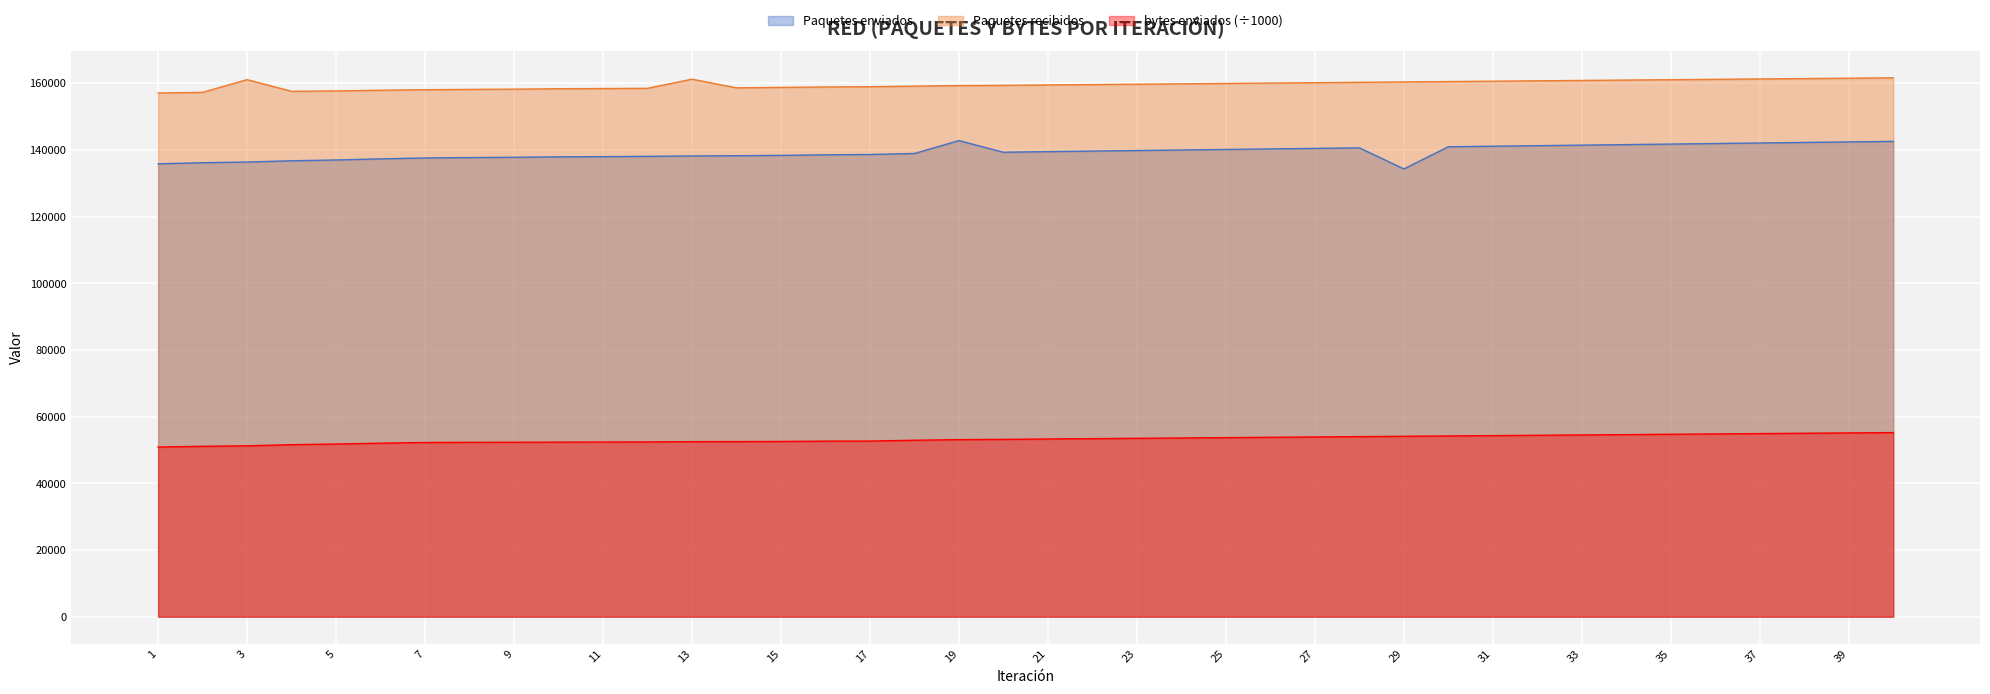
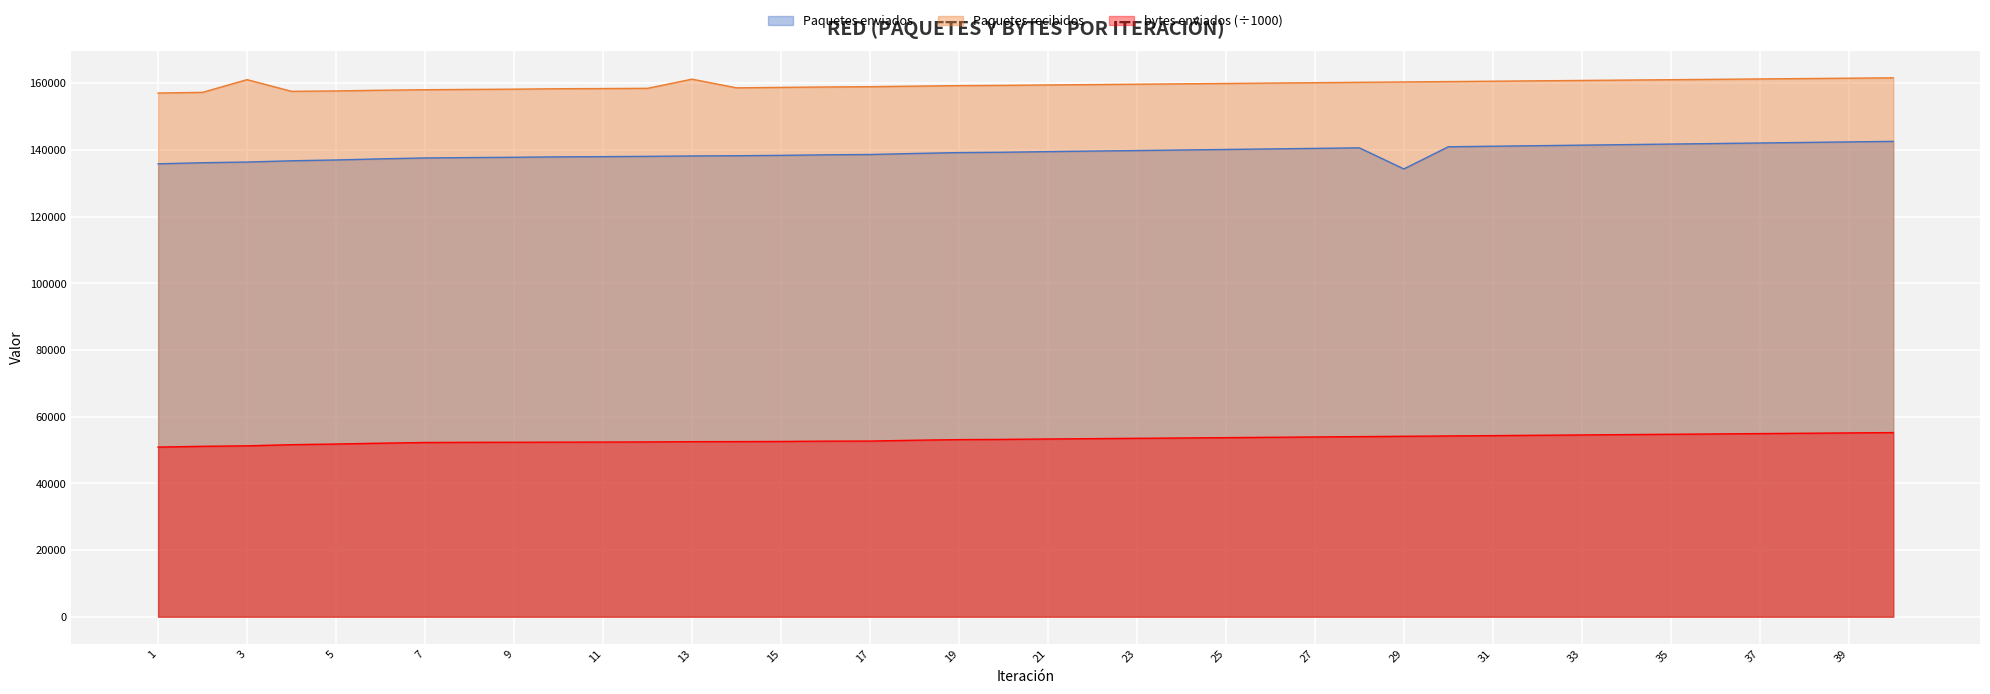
Paquetes enviados, 19: 143000 -> 139000
